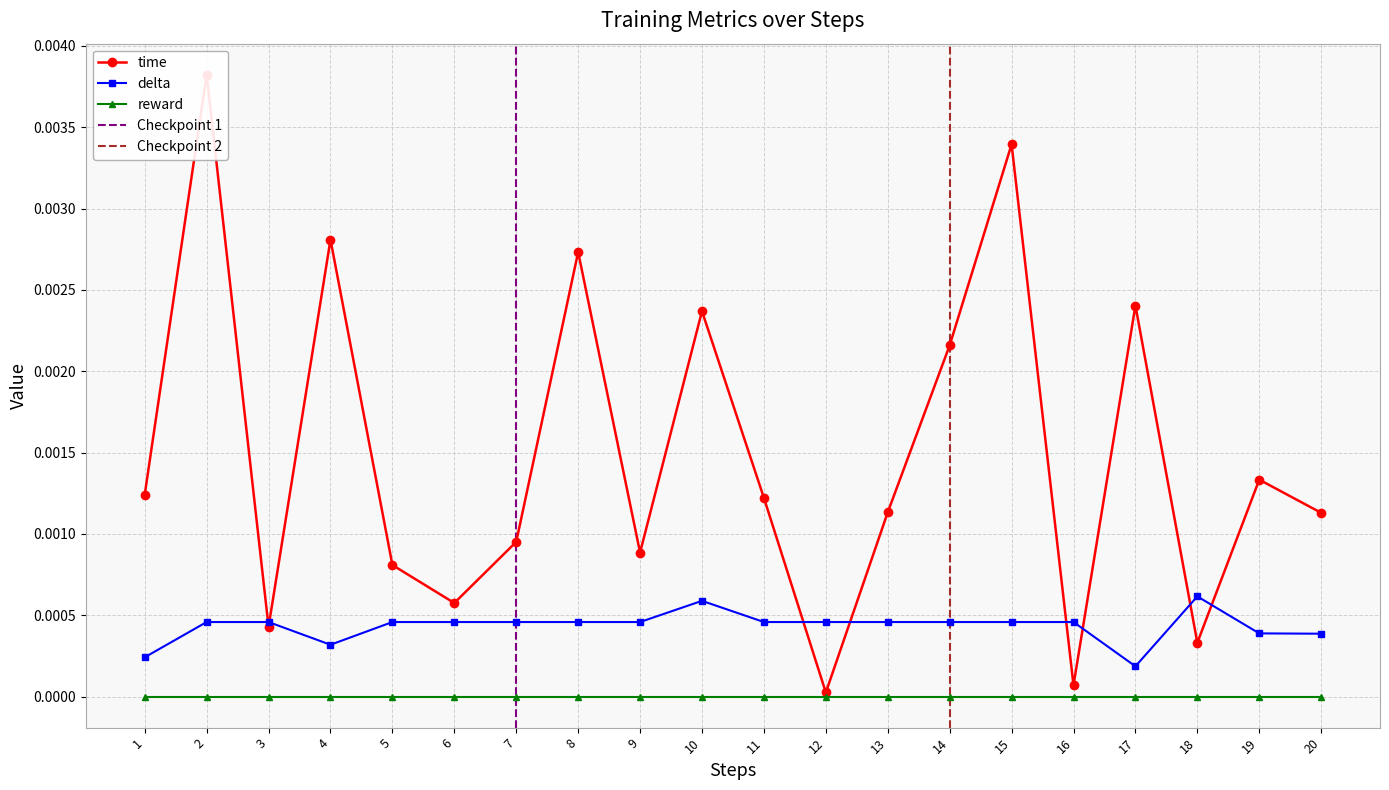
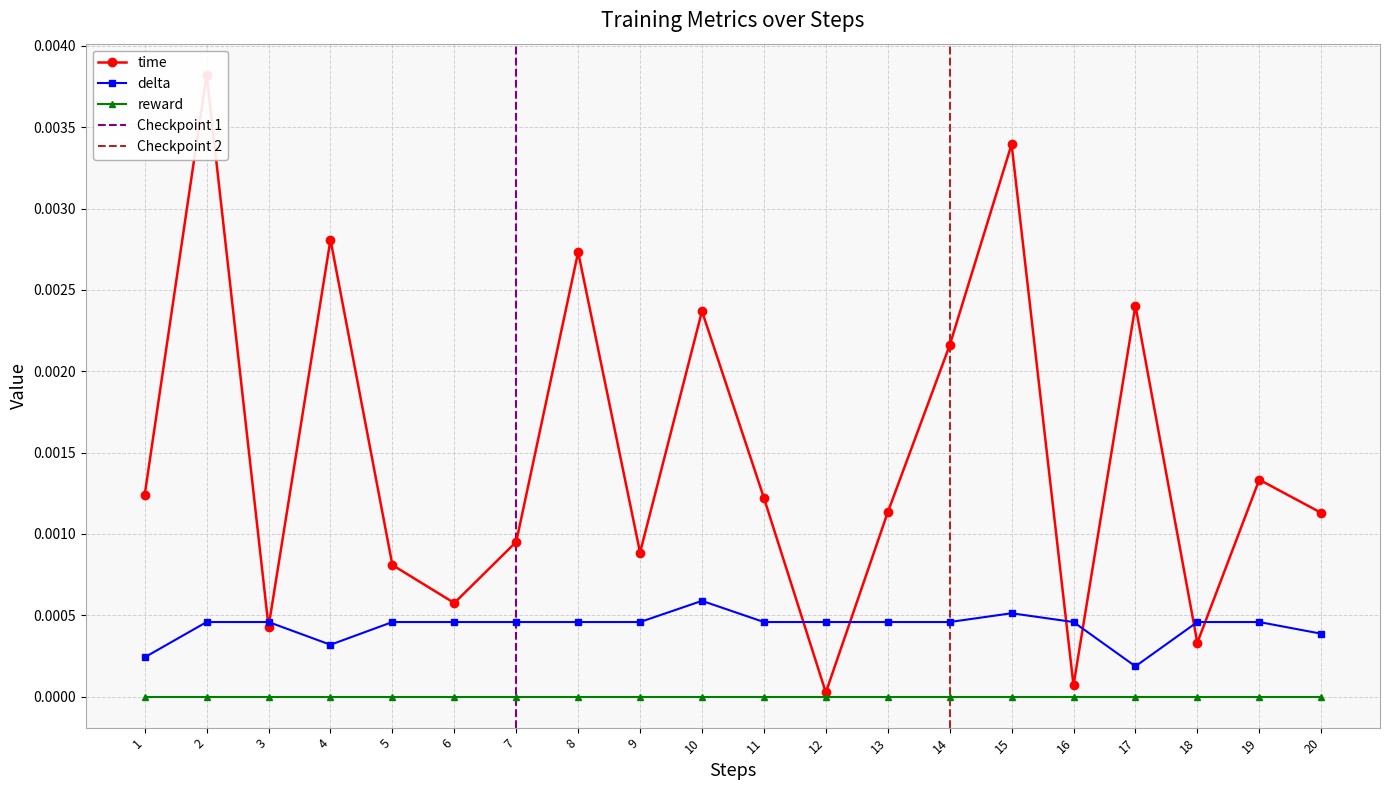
delta, 15: 0.00046 -> 0.00051
delta, 18: 0.00062 -> 0.00046
delta, 19: 0.00039 -> 0.00046
